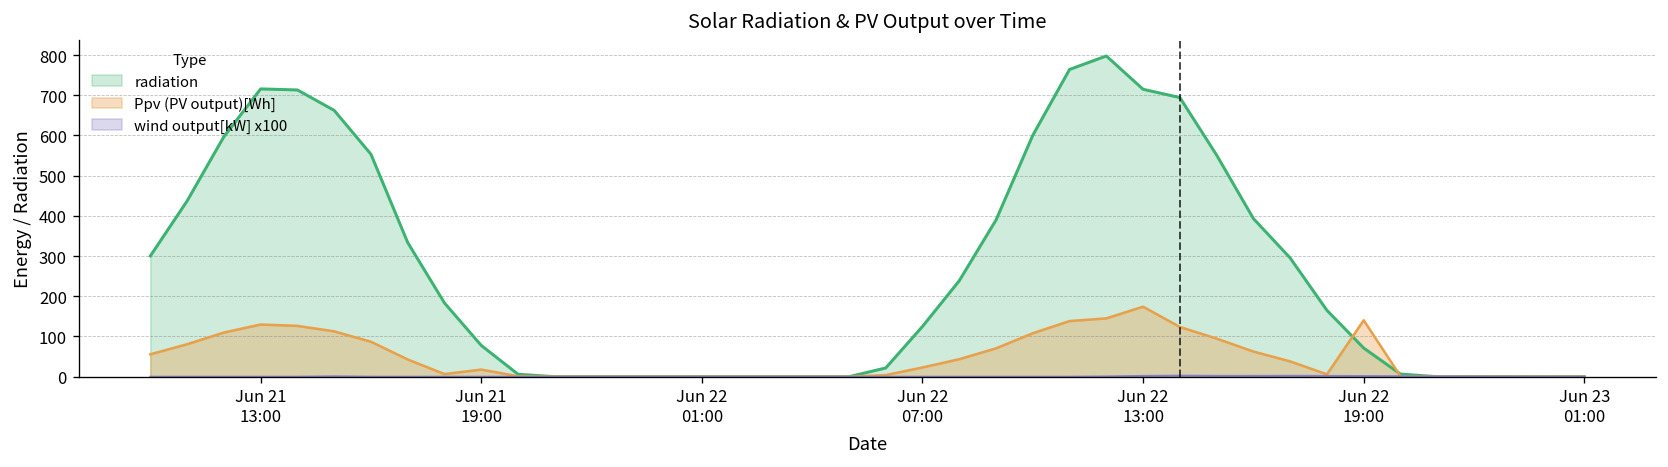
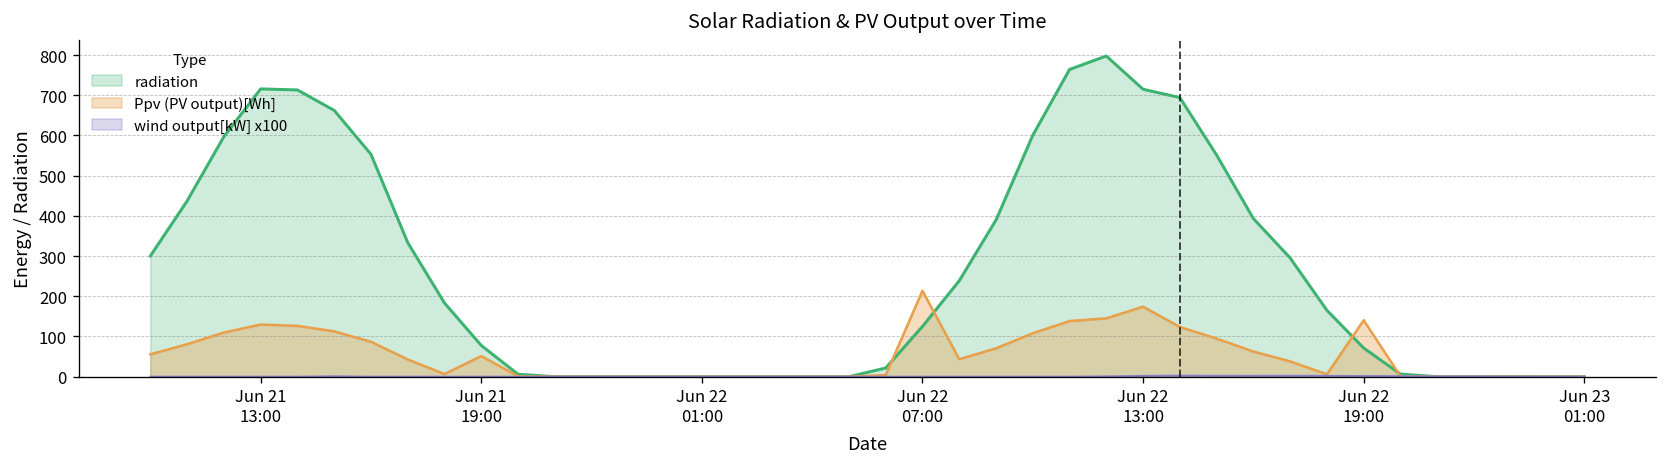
Ppv (PV output)[Wh], Jun 21 19:00: 20 -> 50
Ppv (PV output)[Wh], Jun 22 07:00: 20 -> 210
